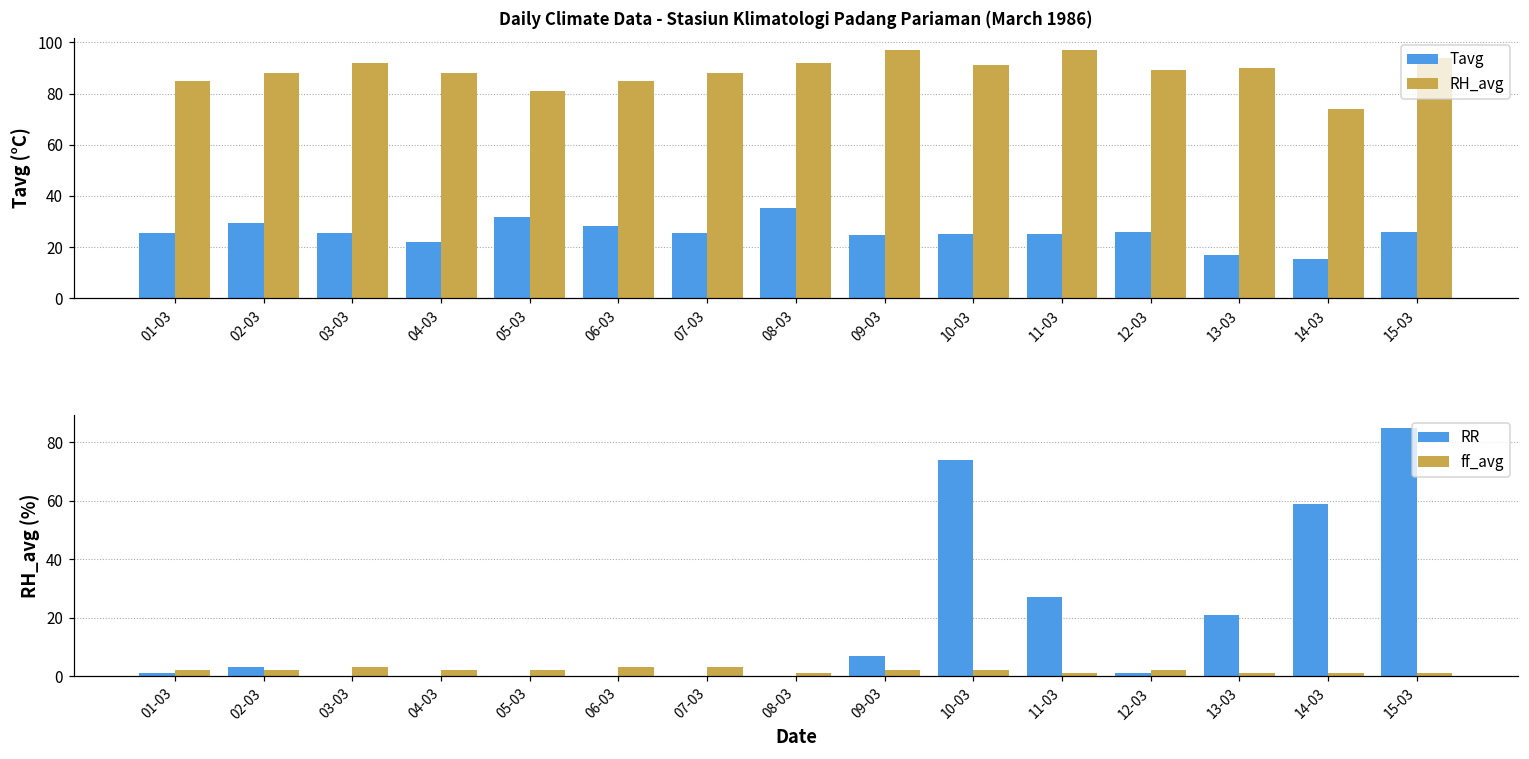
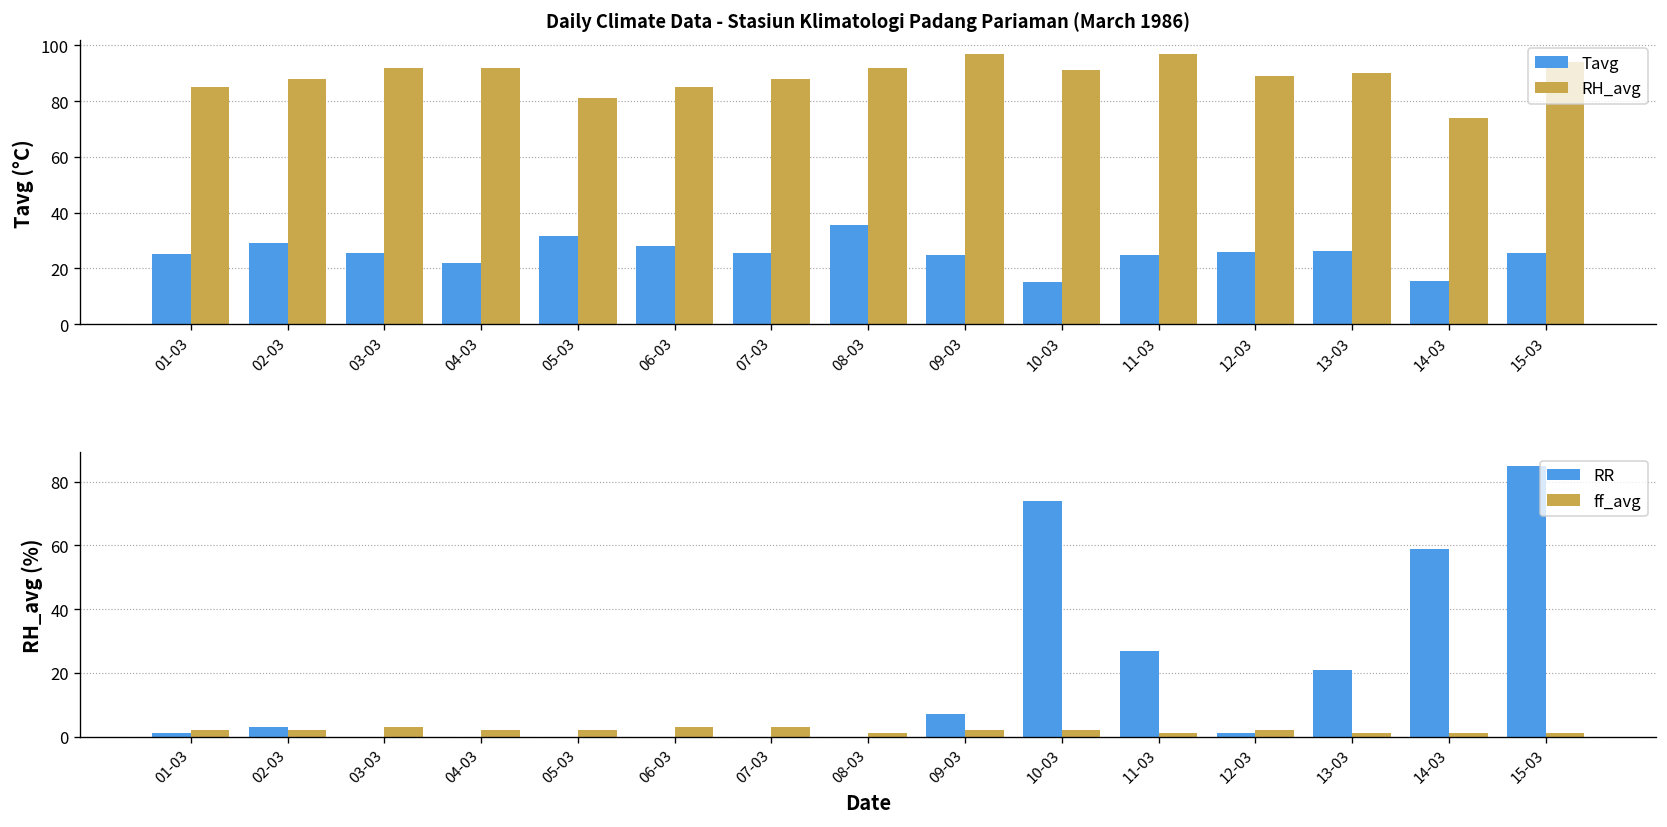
Daily Climate Data - Stasiun Klimatologi Padang Pariaman (March 1986), RH_avg, 04-03: 88 -> 92
Daily Climate Data - Stasiun Klimatologi Padang Pariaman (March 1986), Tavg, 10-03: 25 -> 15
Daily Climate Data - Stasiun Klimatologi Padang Pariaman (March 1986), Tavg, 13-03: 17 -> 26
